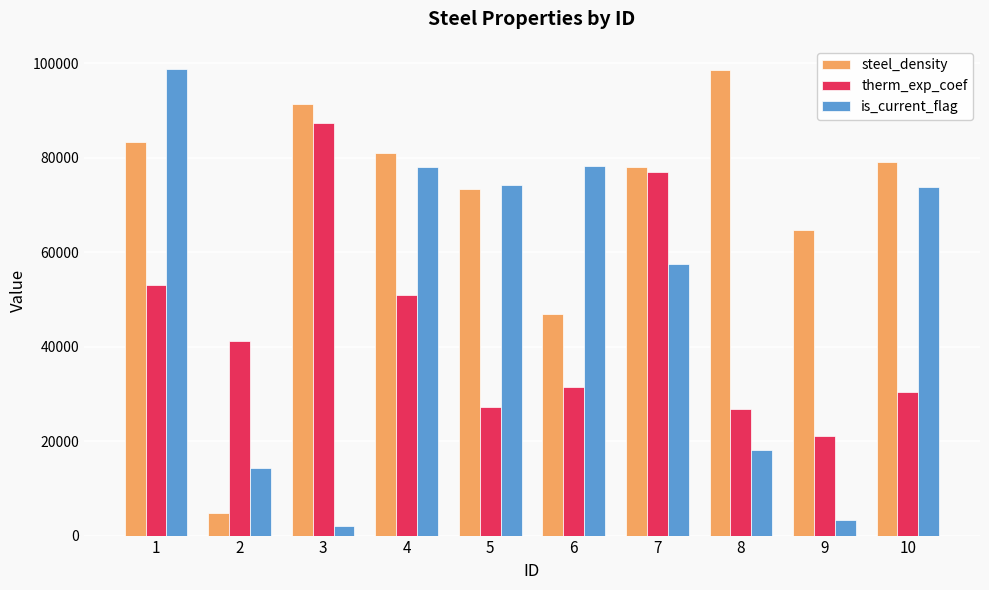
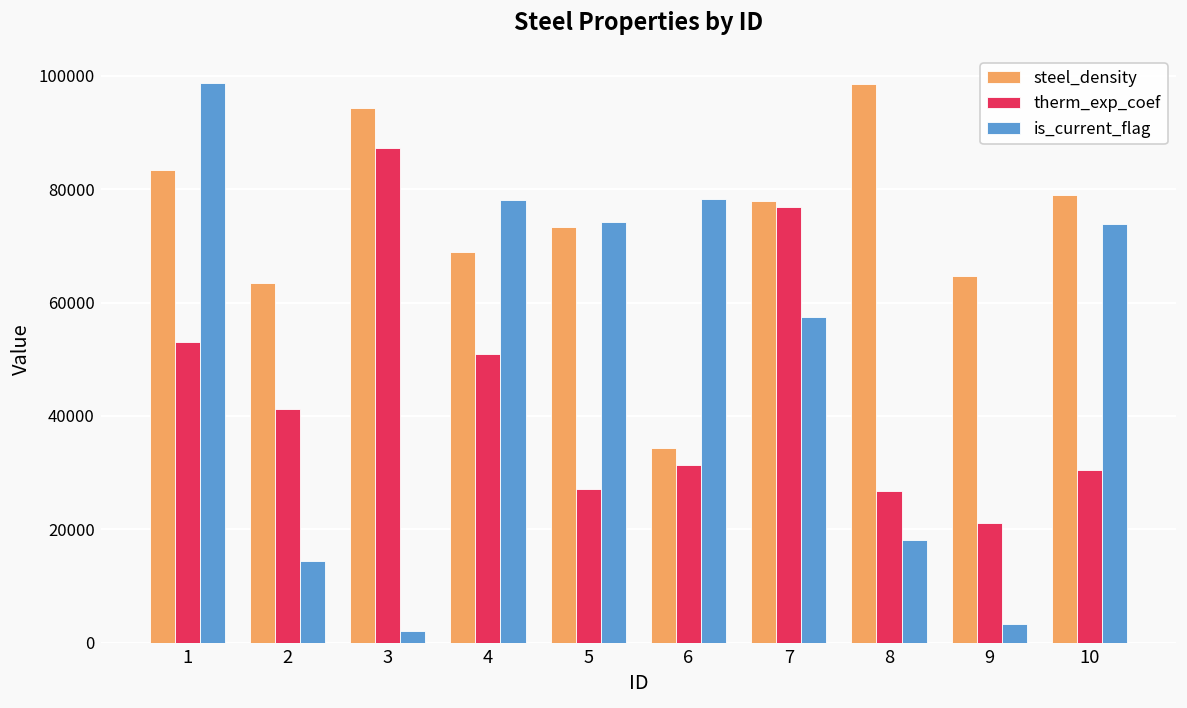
steel_density, 2: 5000 -> 64000
steel_density, 3: 91000 -> 94000
steel_density, 4: 81000 -> 69000
steel_density, 6: 47000 -> 34000
